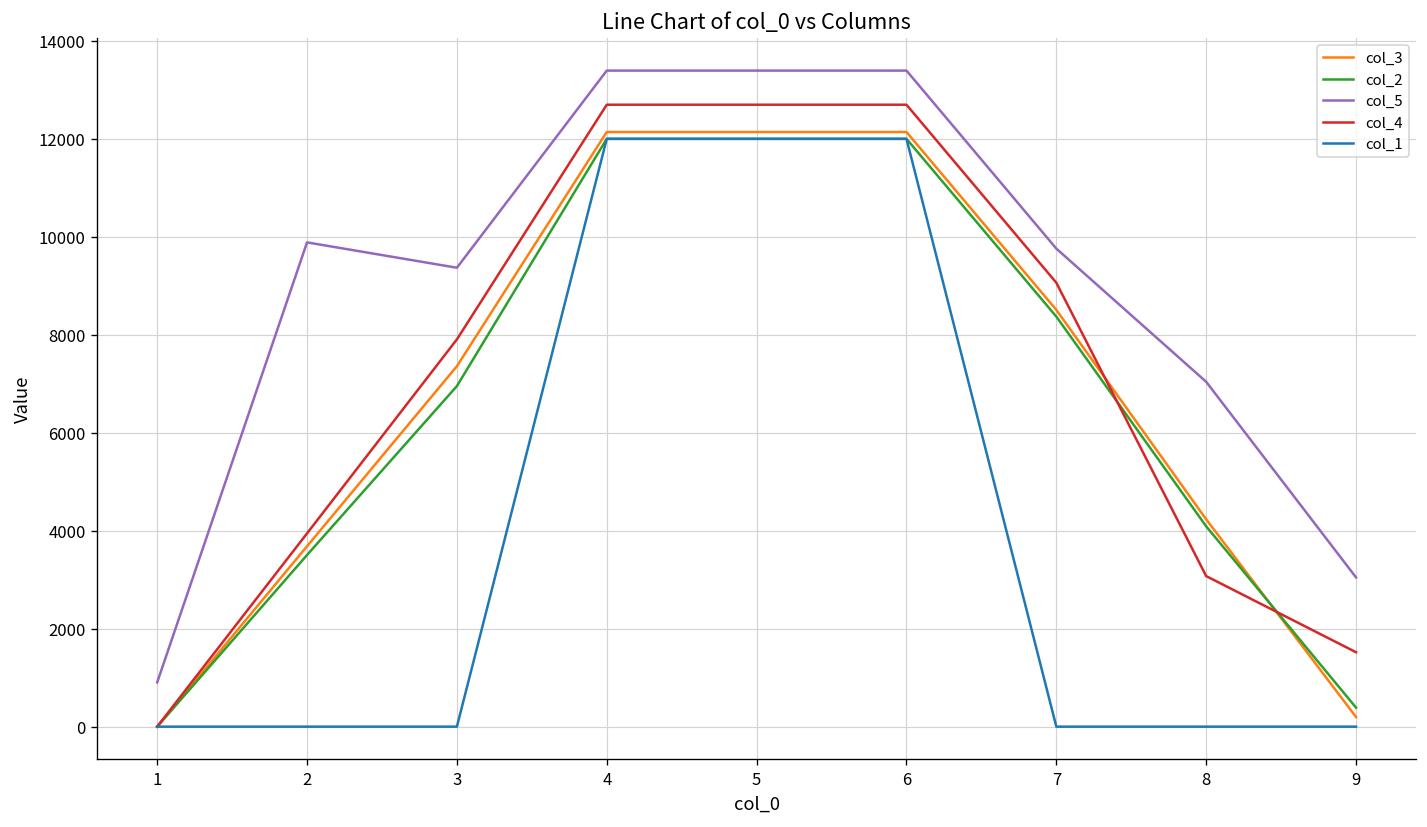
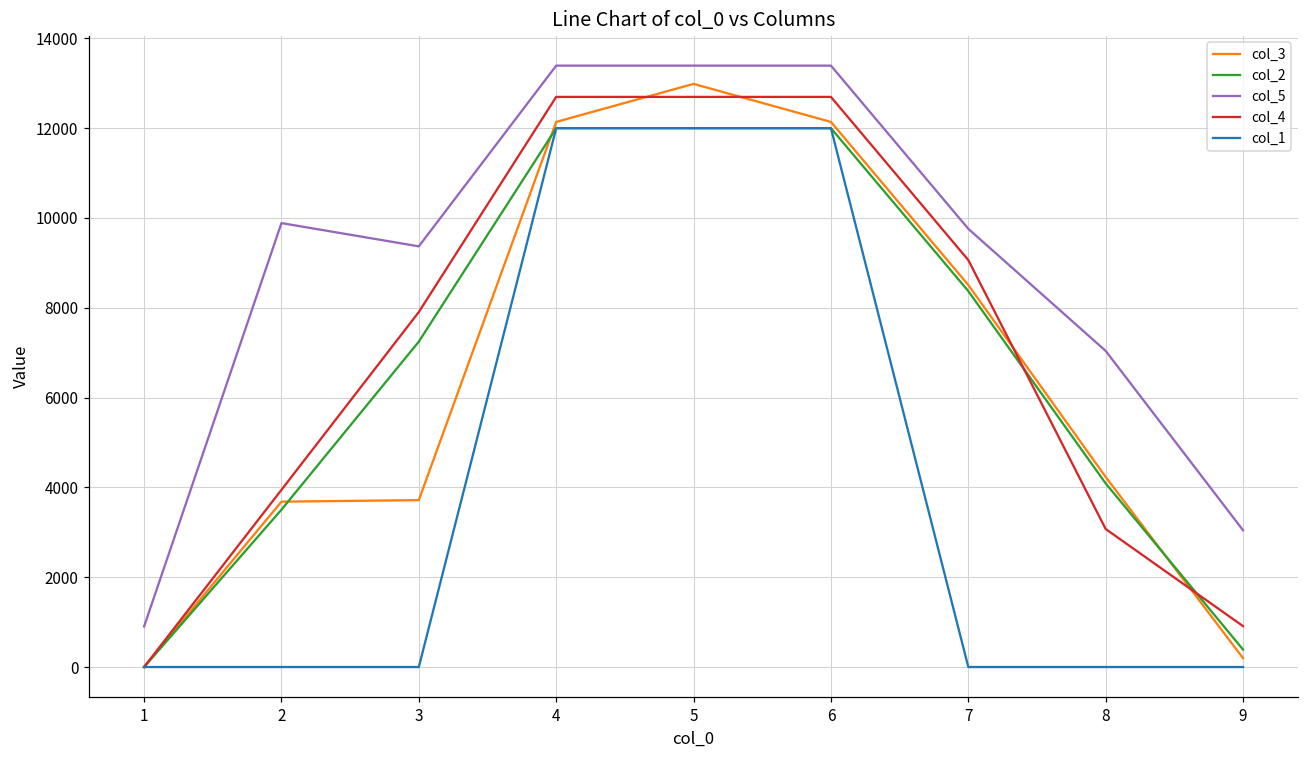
col_3, 3: 7400 -> 3700
col_2, 3: 7000 -> 7200
col_3, 5: 12100 -> 13000
col_4, 9: 1500 -> 900
